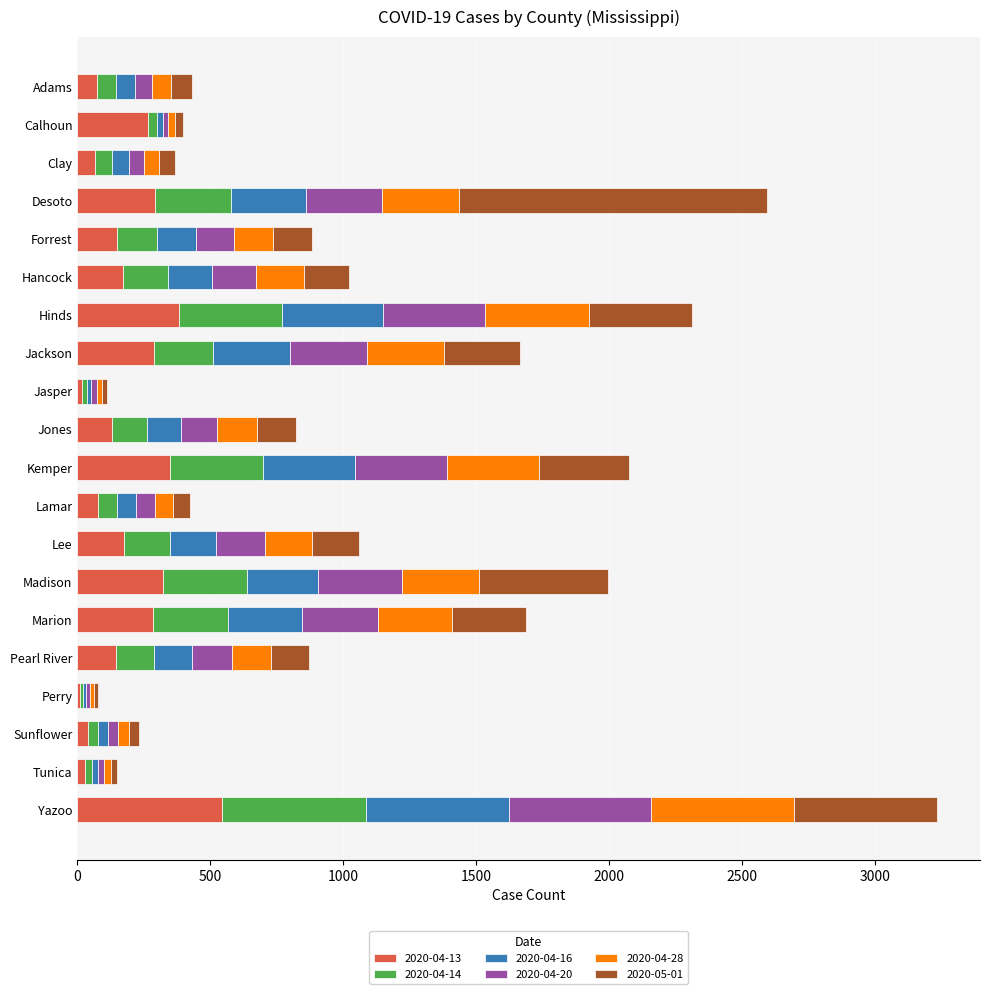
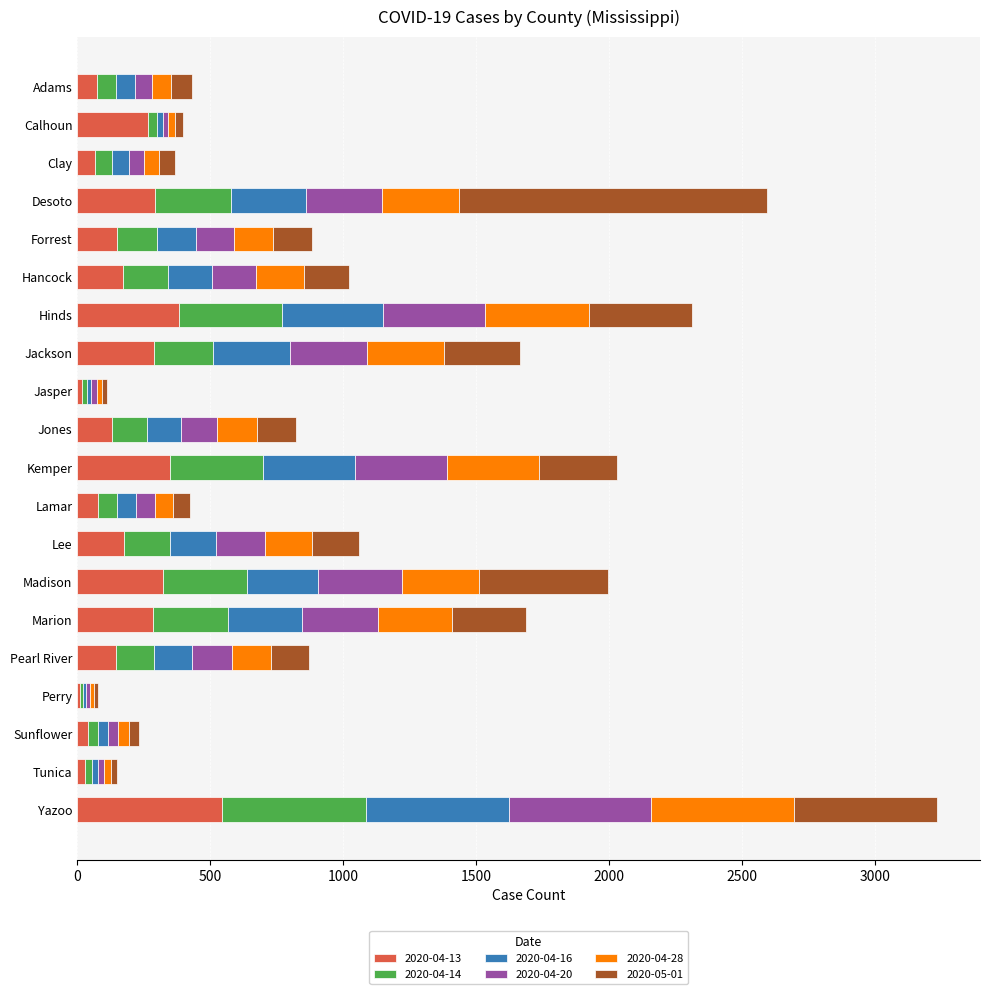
2020-05-01, Kemper: 340 -> 300
